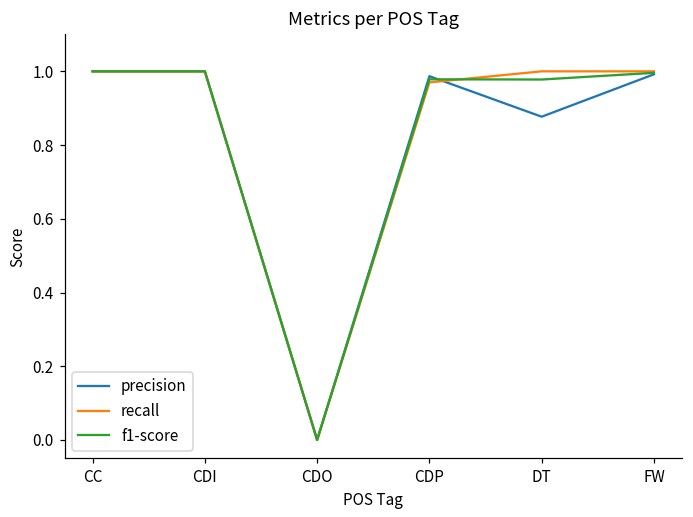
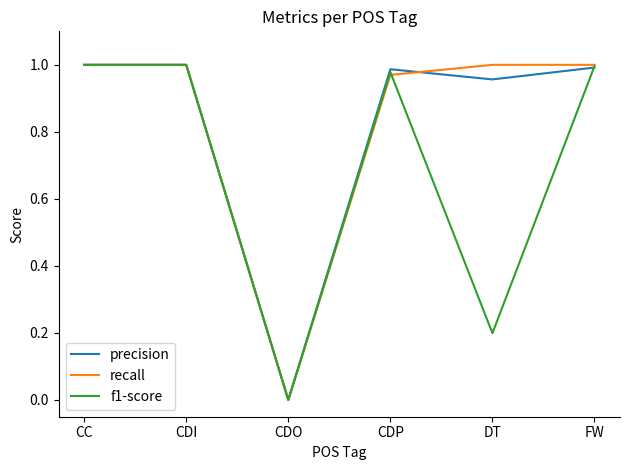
precision, DT: 0.88 -> 0.96
f1-score, DT: 0.98 -> 0.20
